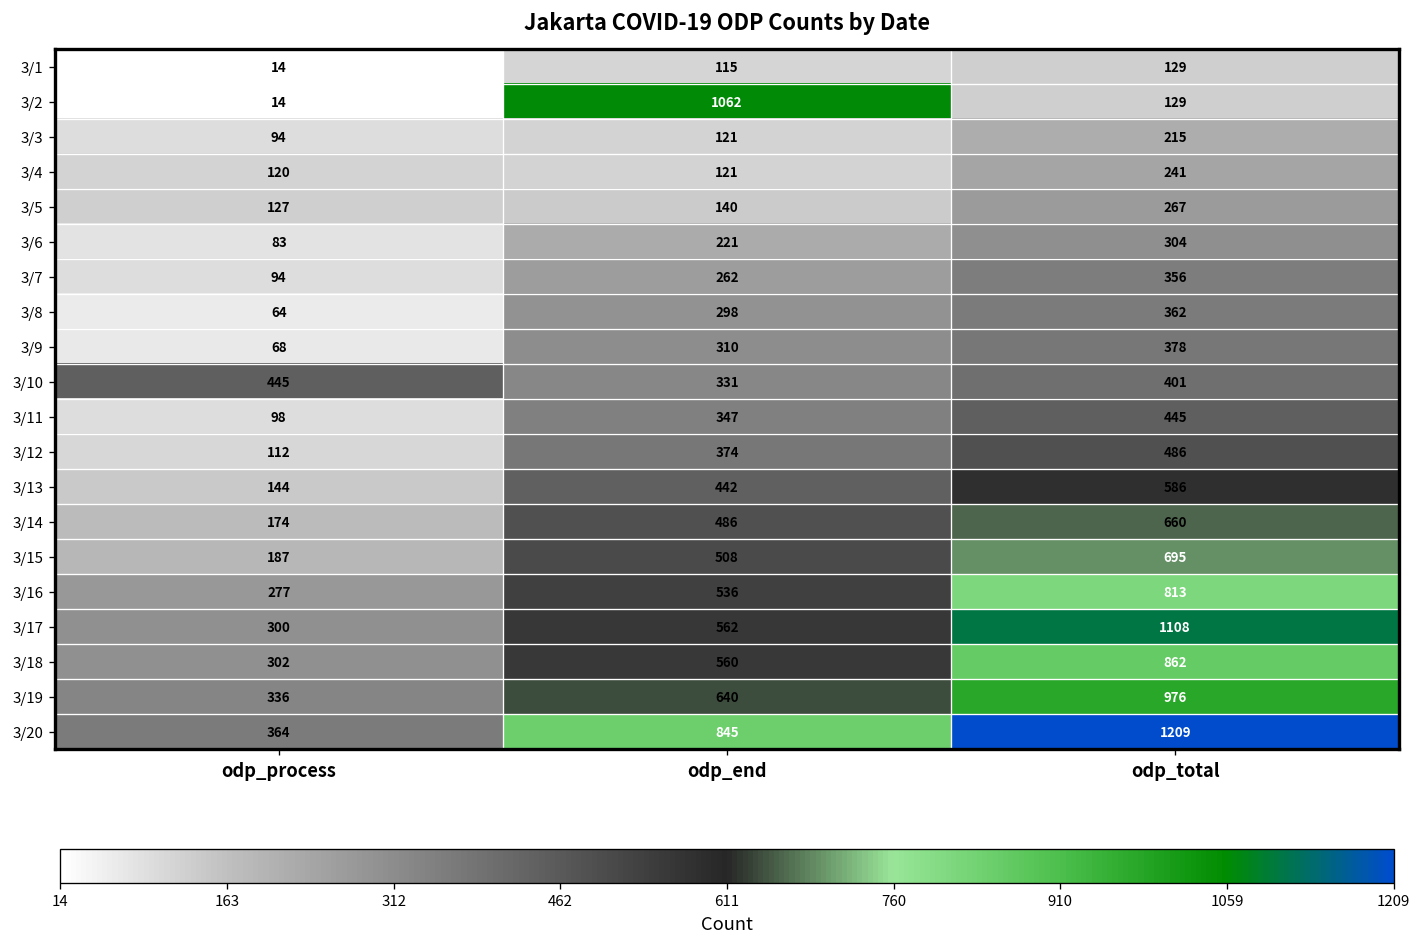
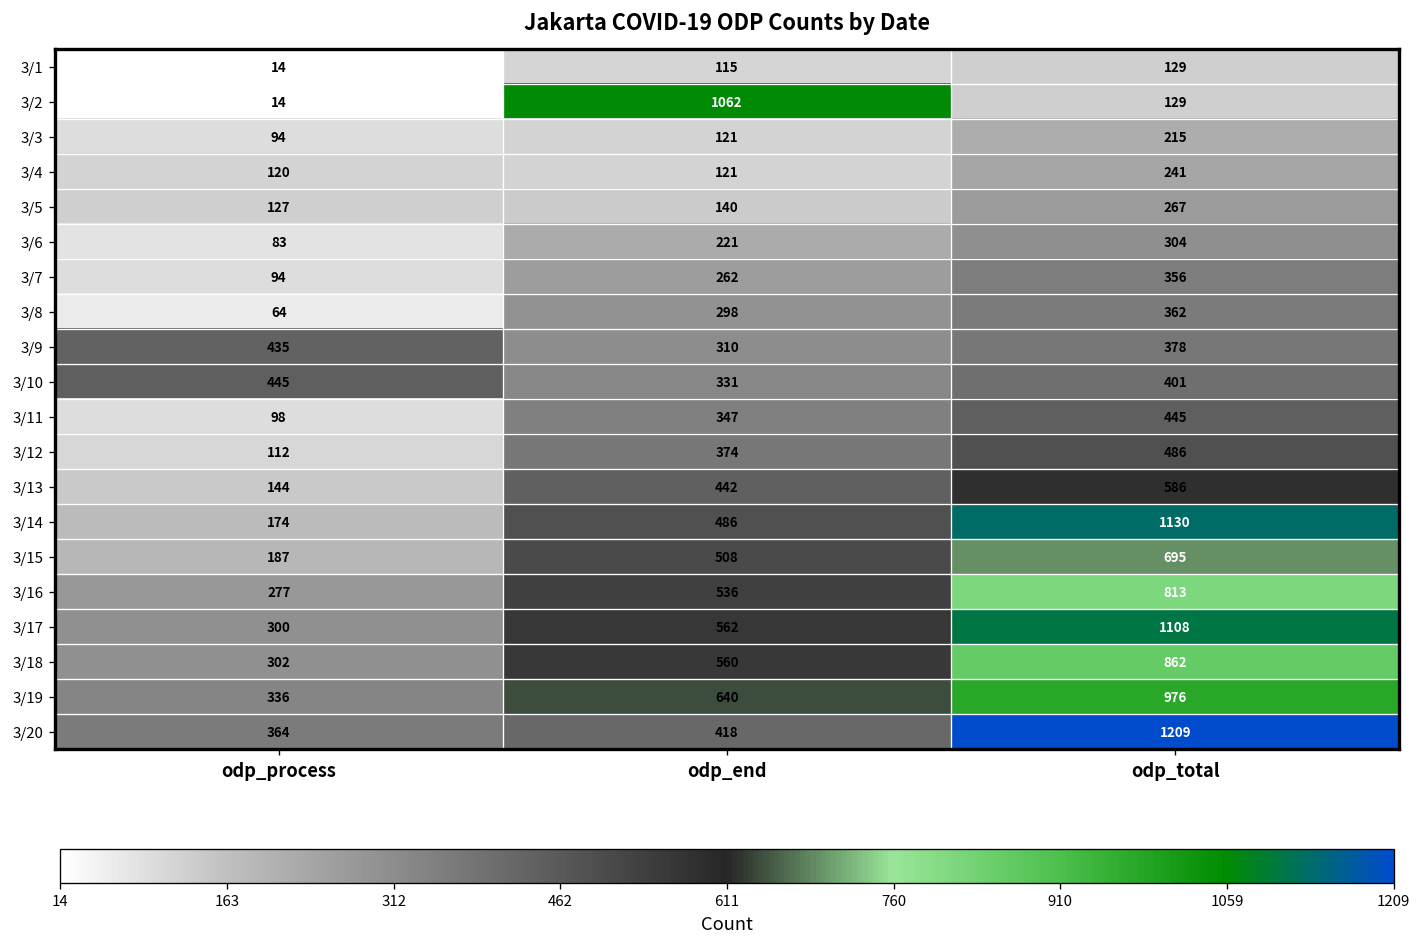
3/9, odp_process: 68 -> 435
3/14, odp_total: 660 -> 1130
3/20, odp_end: 845 -> 418
